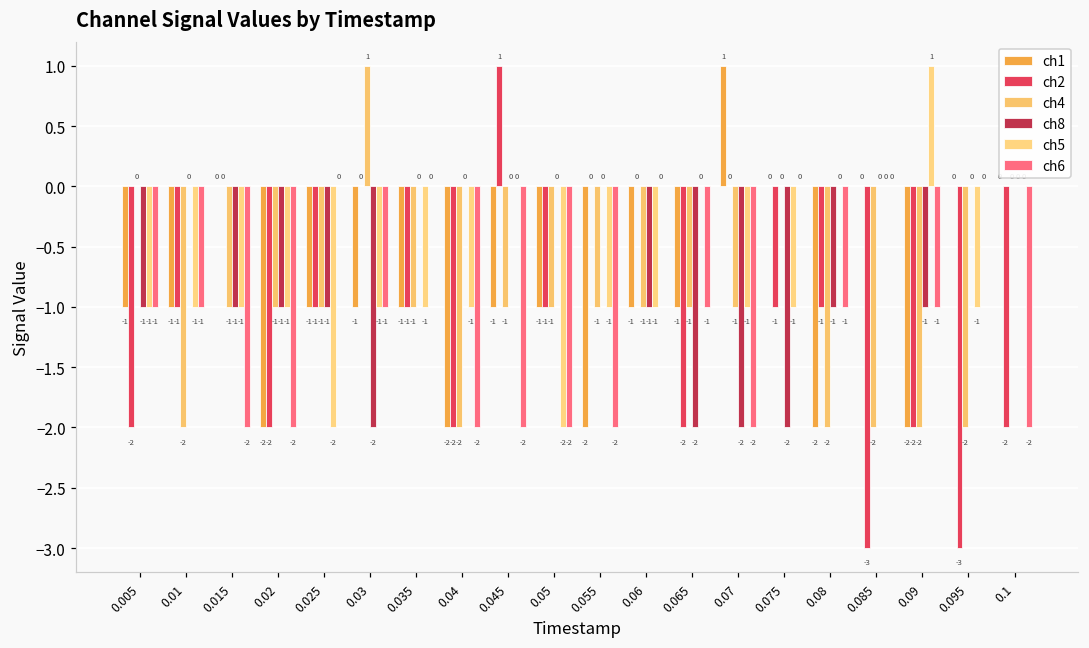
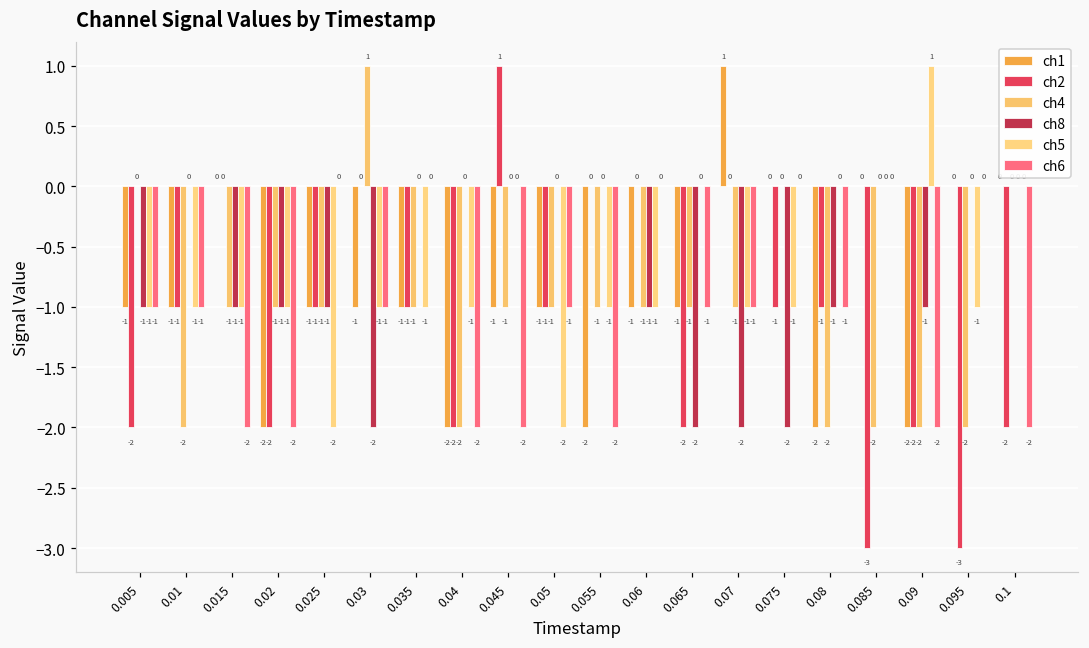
ch6, 0.05: -2 -> -1
ch6, 0.07: -2 -> -1
ch6, 0.09: -1 -> -2
